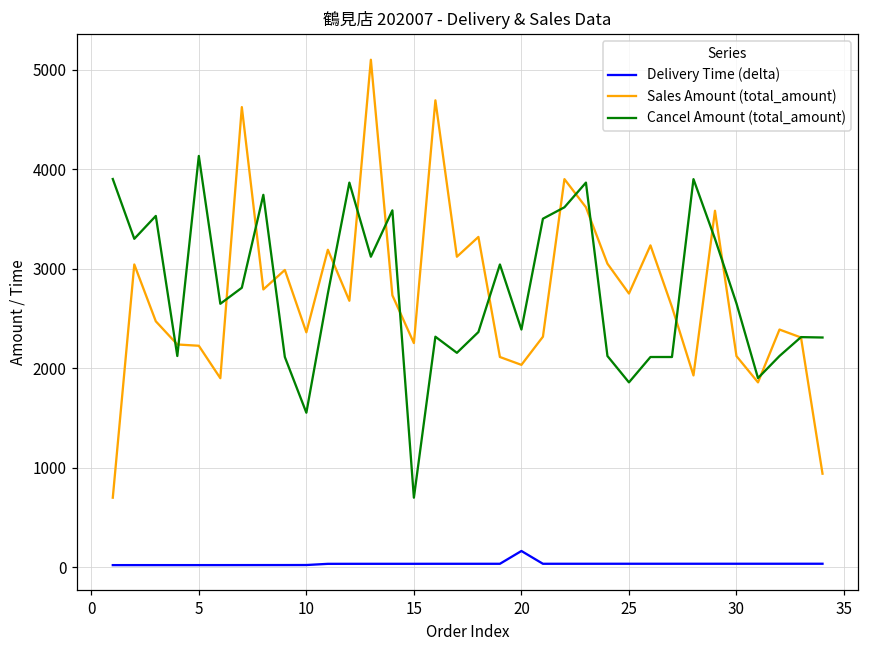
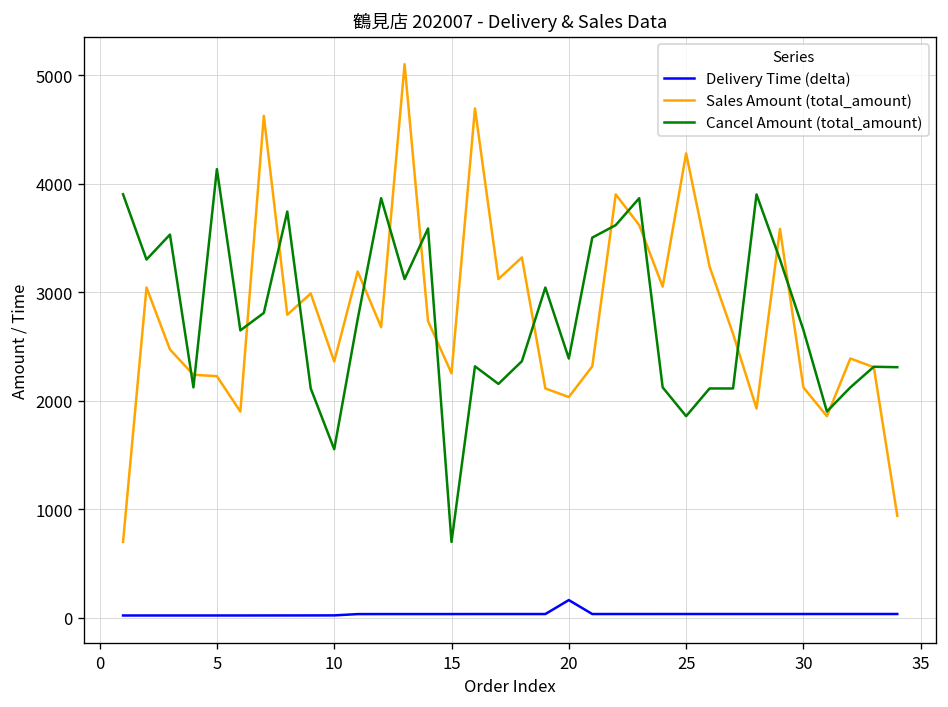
Sales Amount (total_amount), 25: 2800 -> 4300
